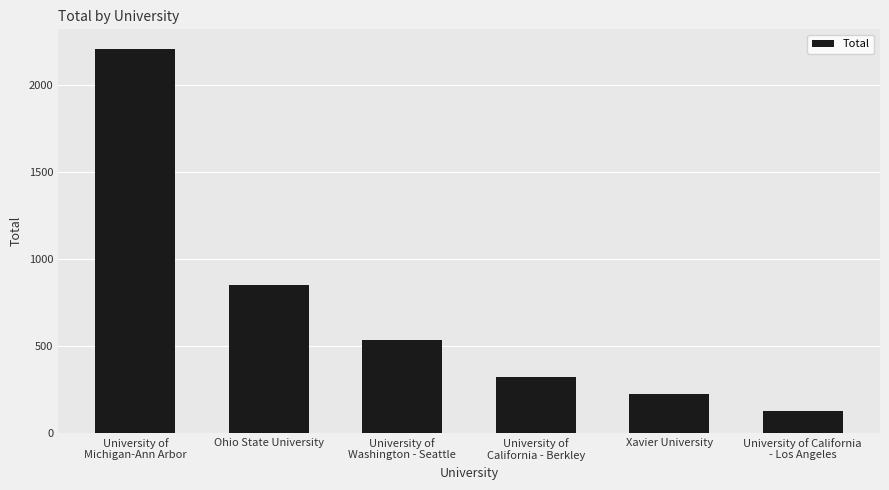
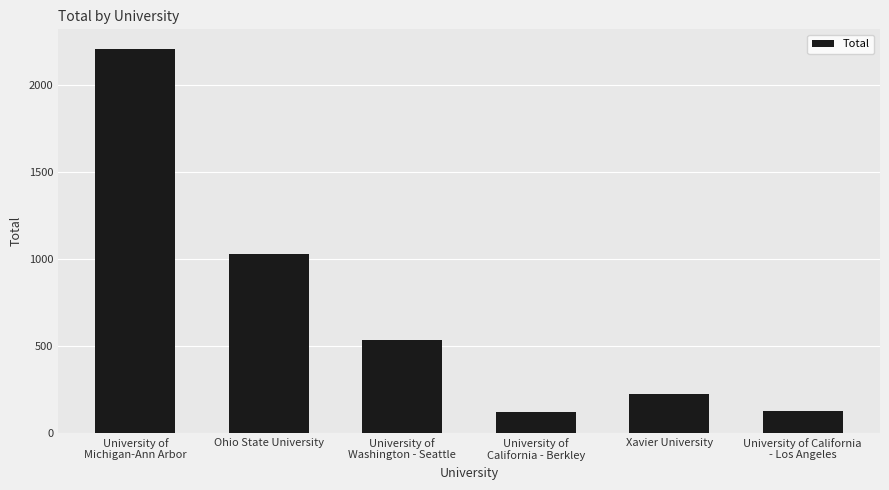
Ohio State University: 850 -> 1030
University of California - Berkley: 320 -> 120
